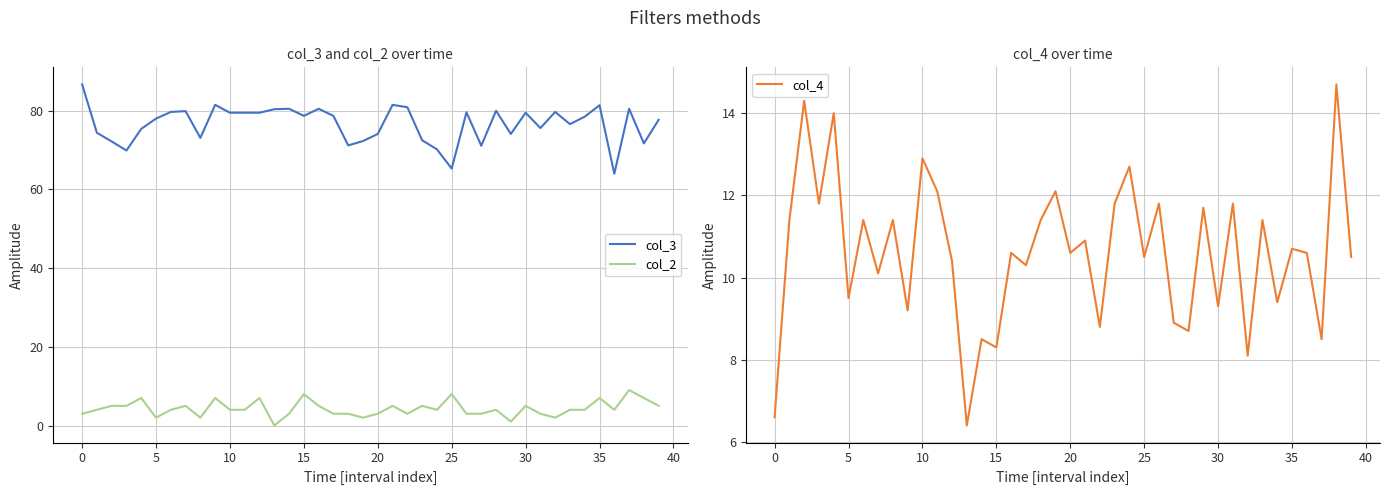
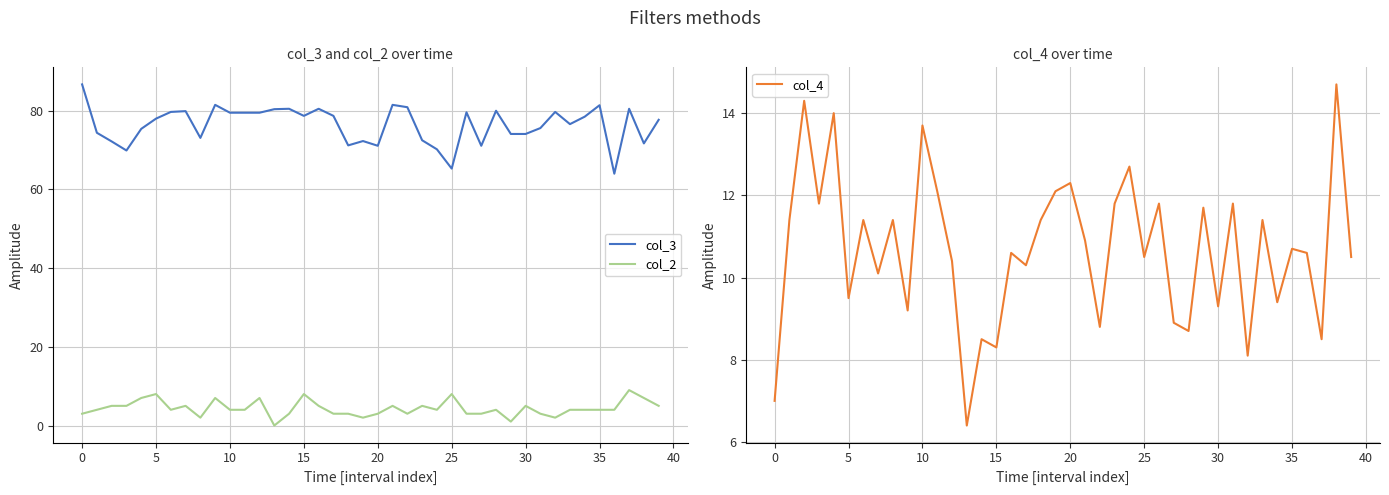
col_3 and col_2 over time, col_2, 5: 2 -> 8
col_3 and col_2 over time, col_3, 20: 74 -> 71
col_3 and col_2 over time, col_3, 30: 80 -> 74
col_3 and col_2 over time, col_2, 35: 7 -> 4
col_4 over time, 0: 6.6 -> 7.0
col_4 over time, 10: 12.9 -> 13.7
col_4 over time, 20: 10.6 -> 12.3
